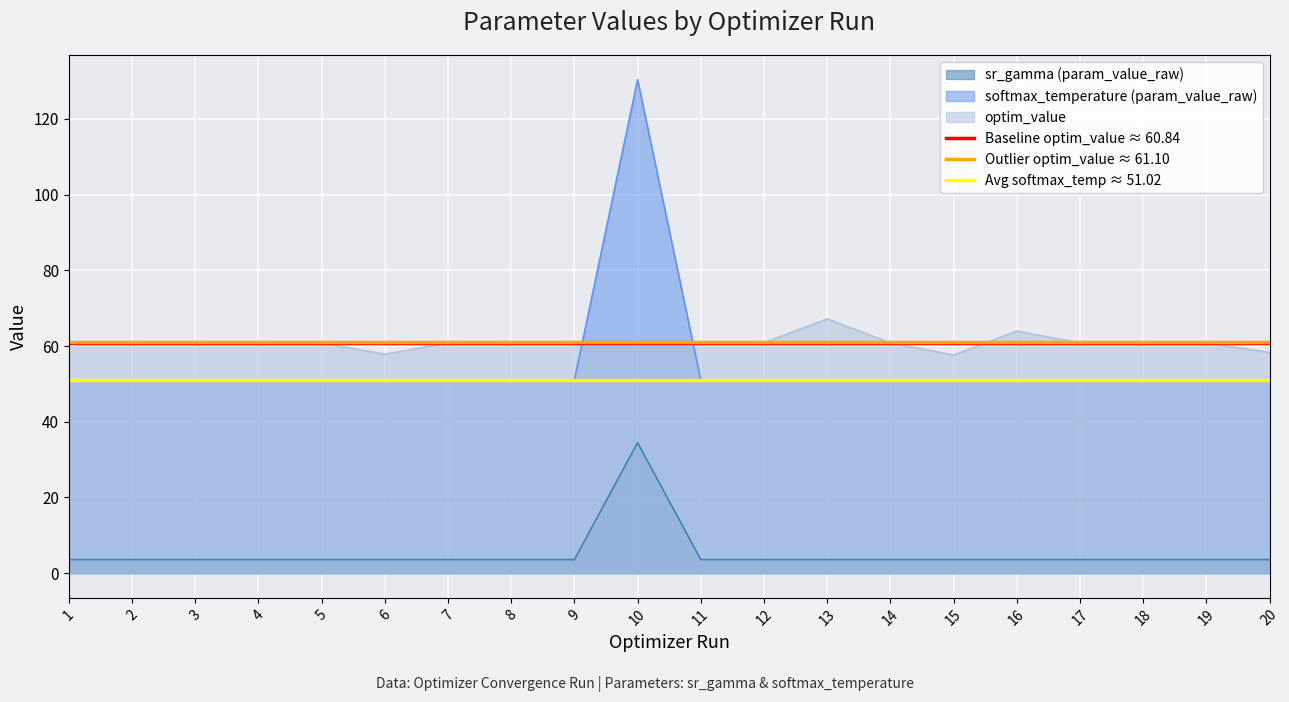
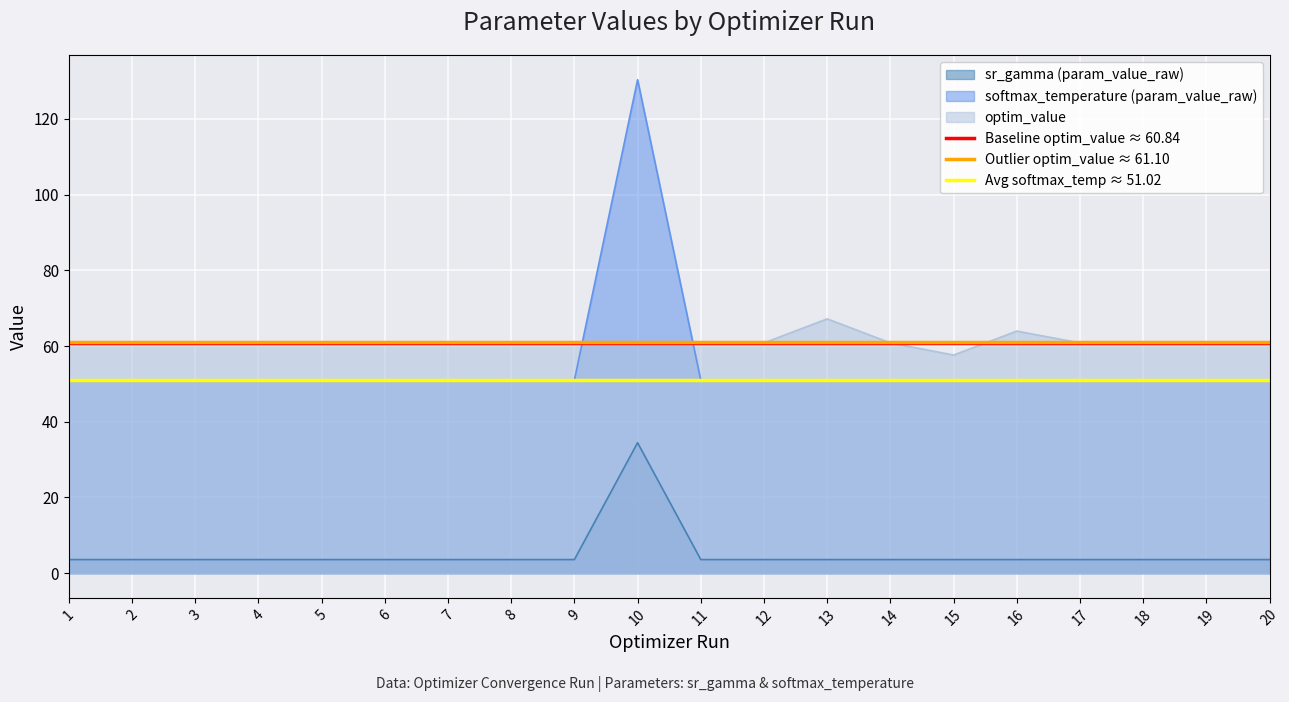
optim_value, 6: 58 -> 61
optim_value, 20: 58 -> 61
